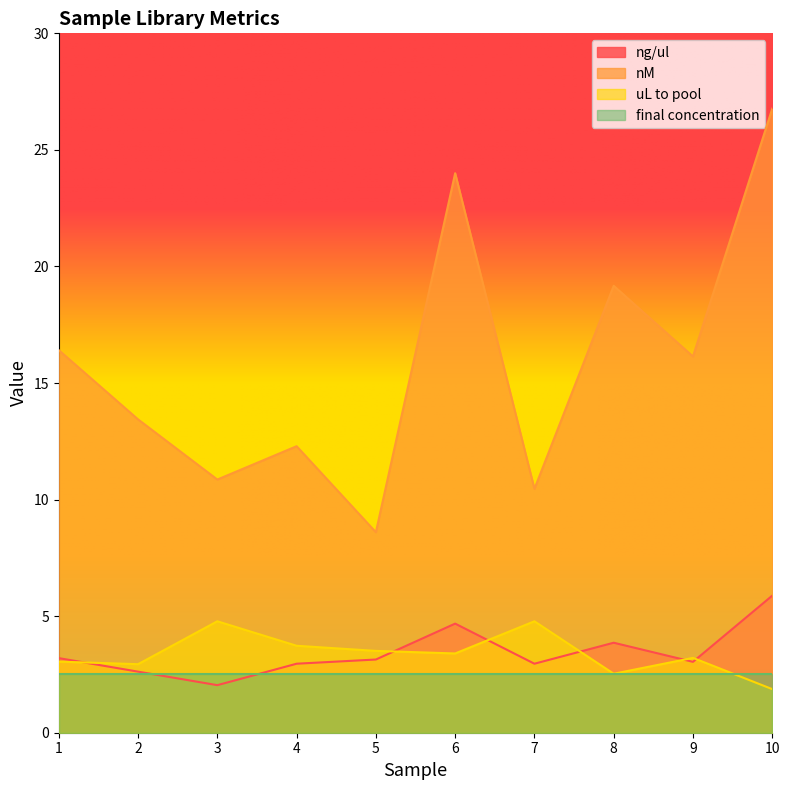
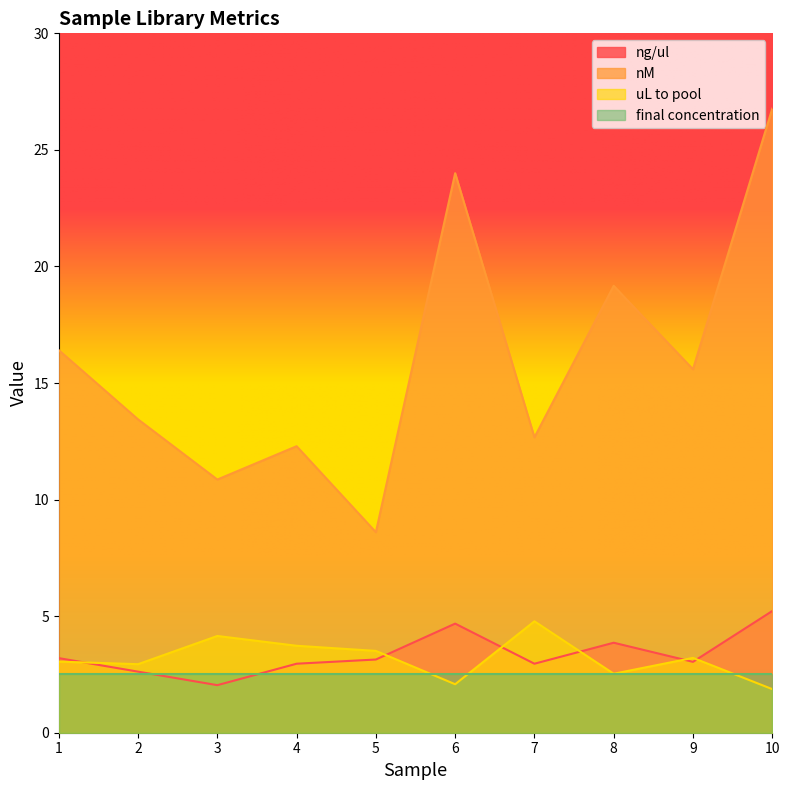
uL to pool, 3: 4.8 -> 4.2
uL to pool, 6: 3.4 -> 2.1
nM, 7: 10.5 -> 12.7
nM, 9: 16.1 -> 15.6
ng/ul, 10: 5.9 -> 5.2
